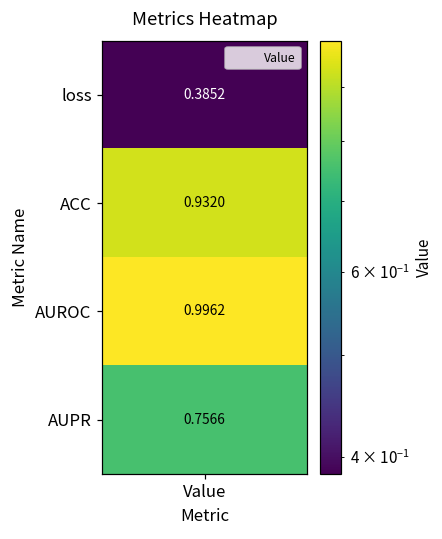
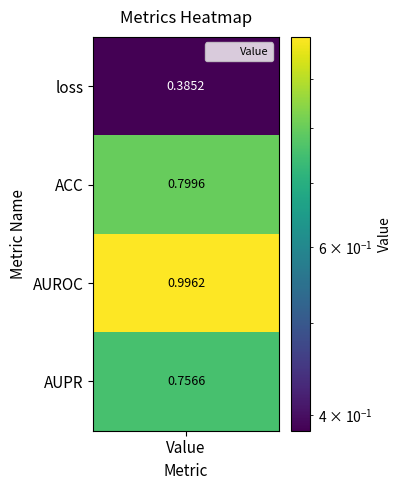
ACC, Value: 0.9320 -> 0.7996
